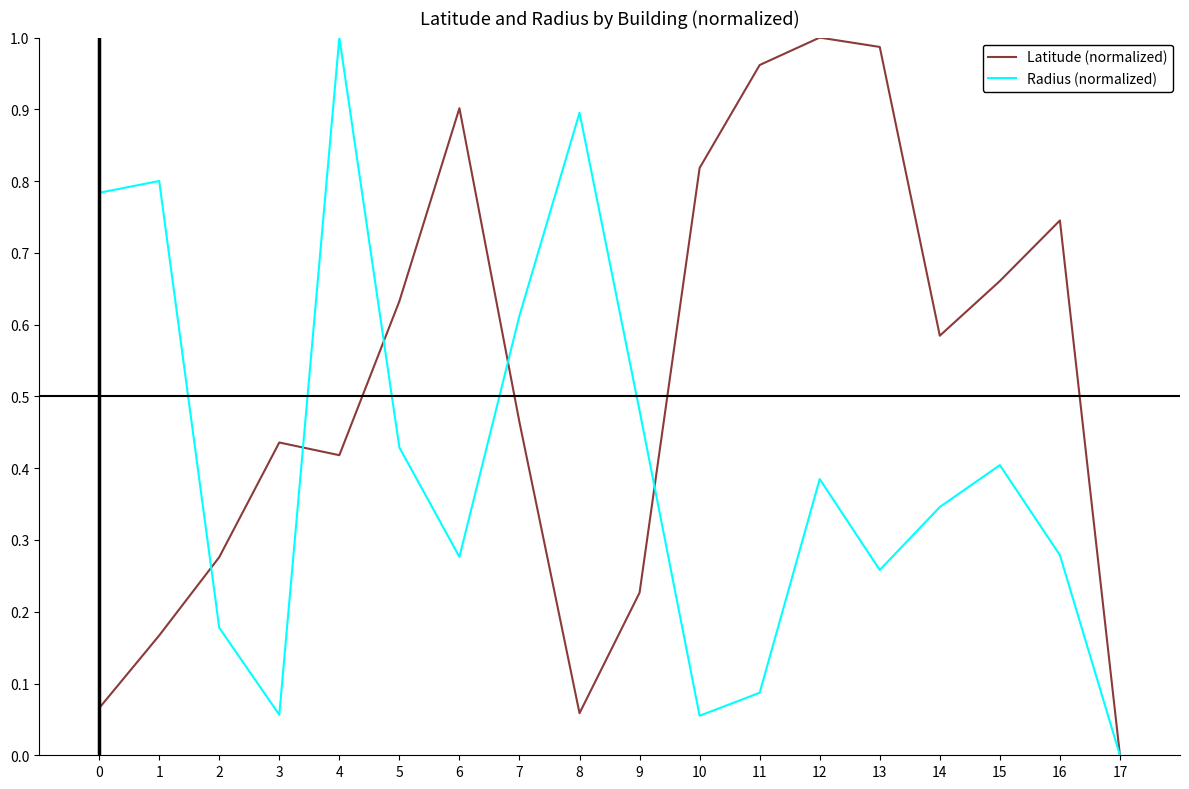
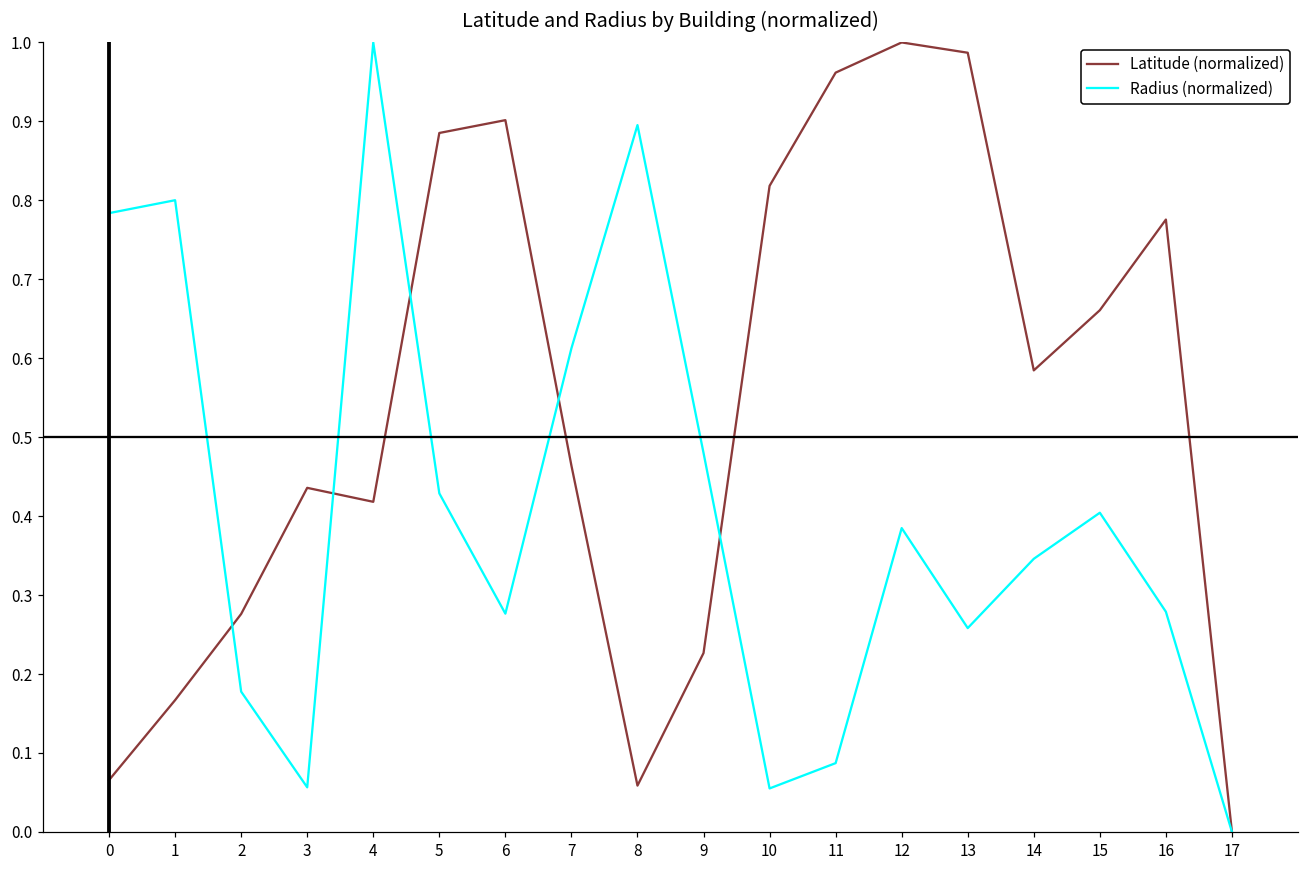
Latitude (normalized), 5: 0.63 -> 0.89
Latitude (normalized), 16: 0.75 -> 0.78
